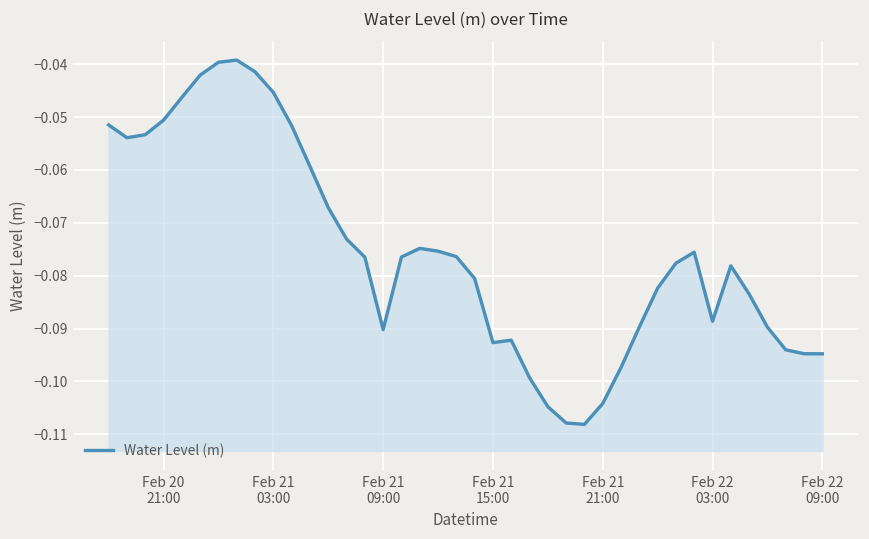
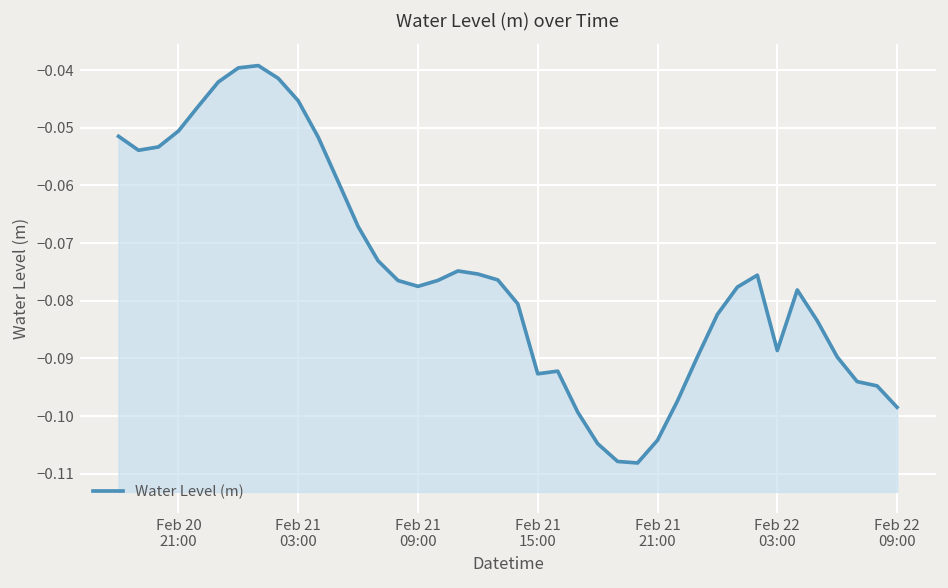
Feb 21 09:00: -0.090 -> -0.077
Feb 22 09:00: -0.095 -> -0.098
